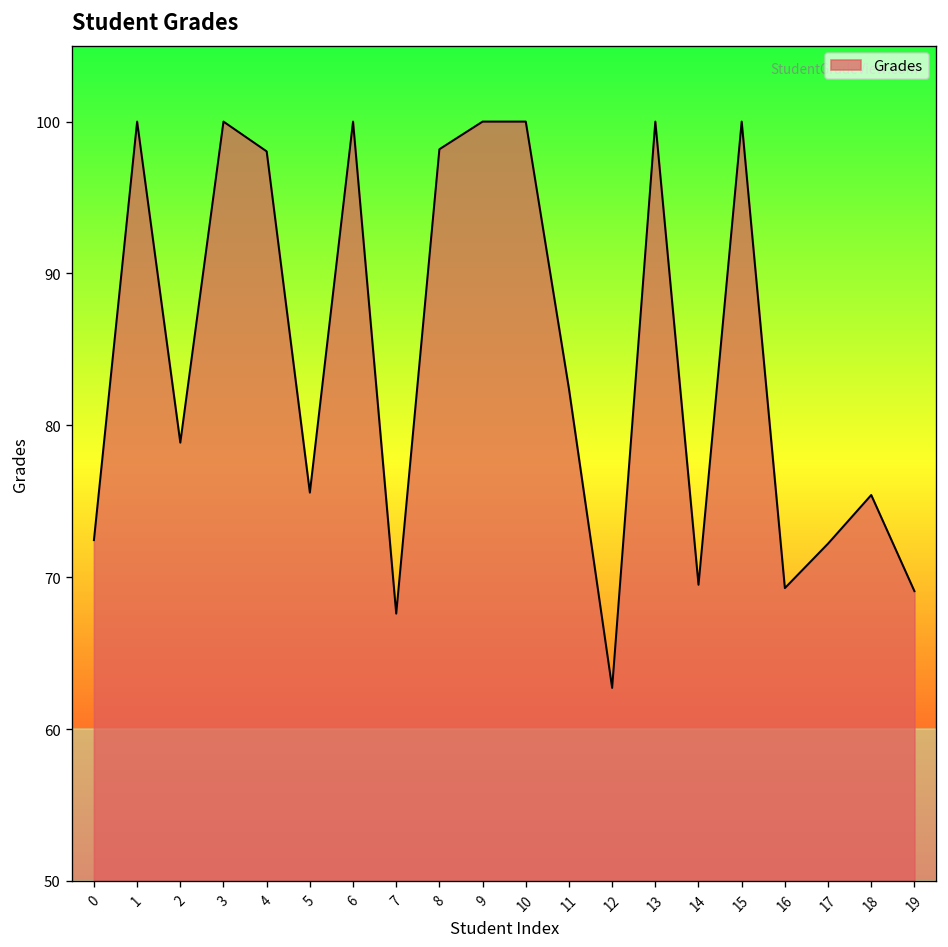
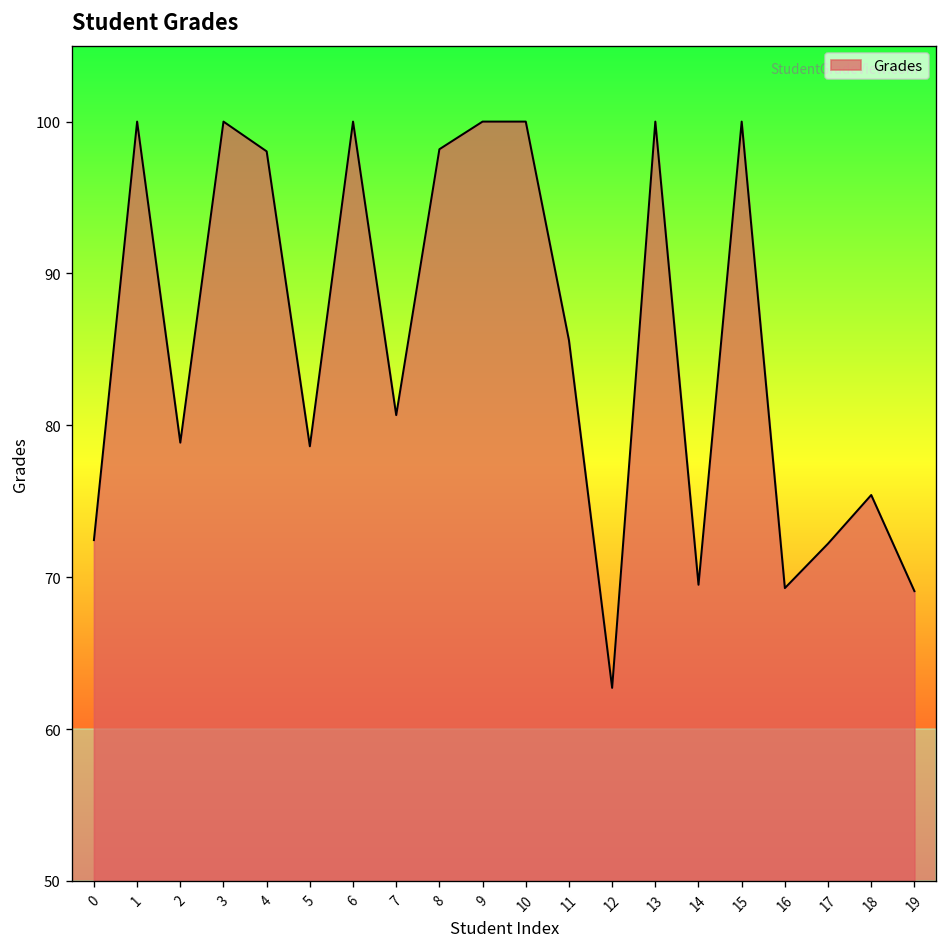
5: 75.6 -> 78.6
7: 67.6 -> 80.7
11: 82.4 -> 85.6
